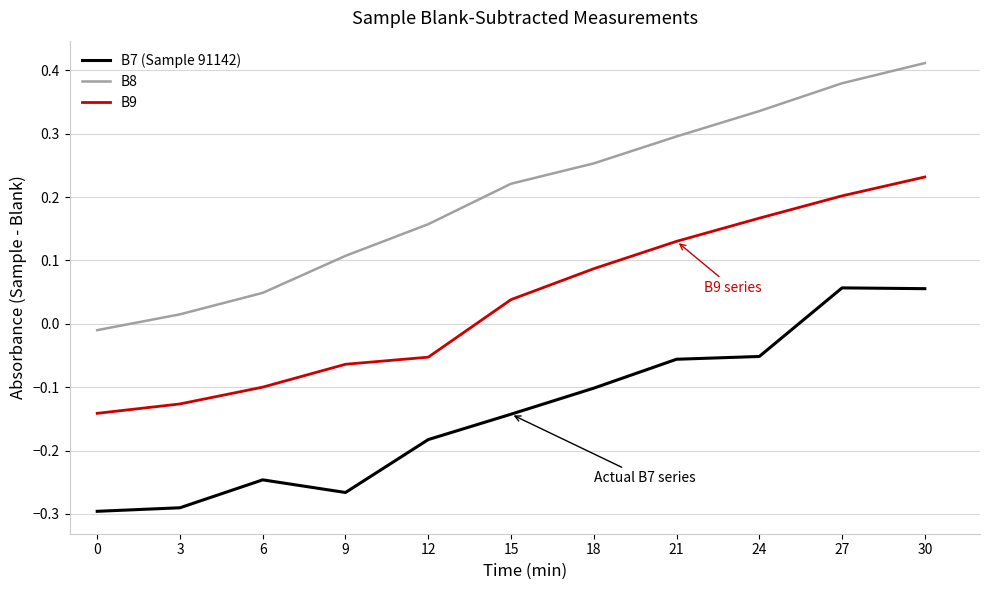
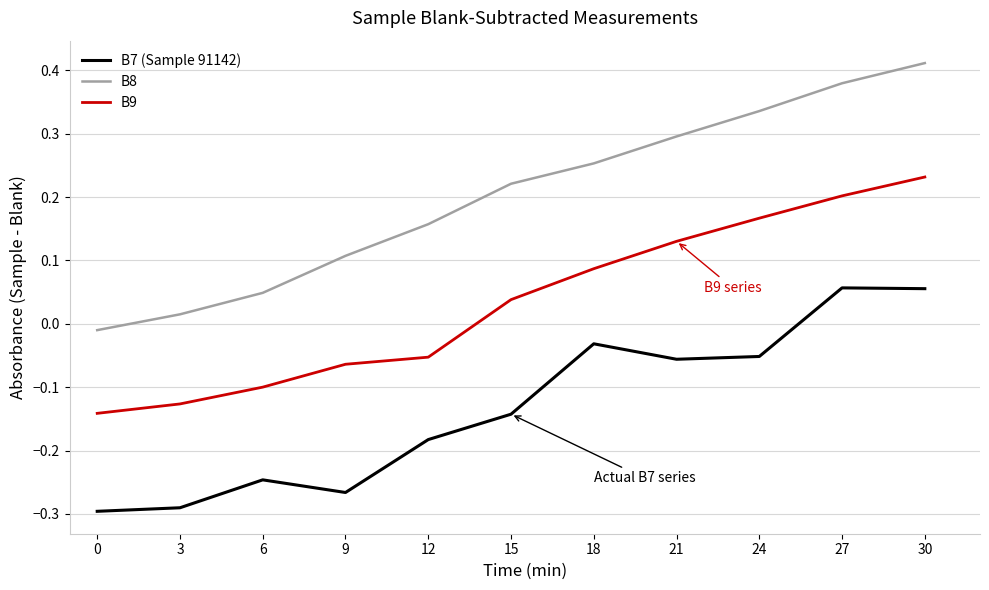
B7 (Sample 91142), 18: -0.10 -> -0.03
